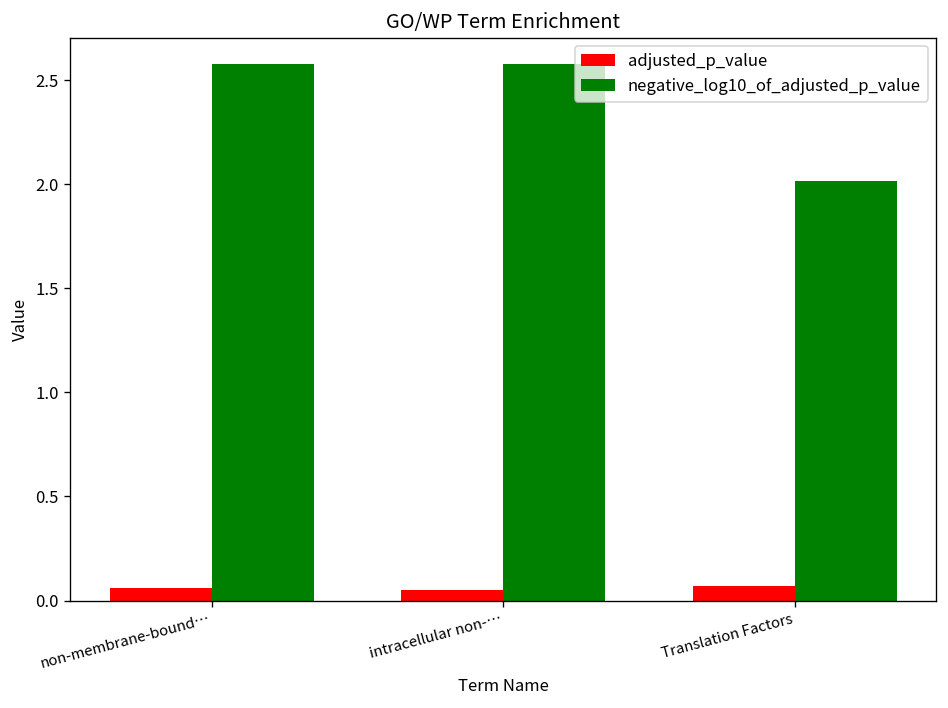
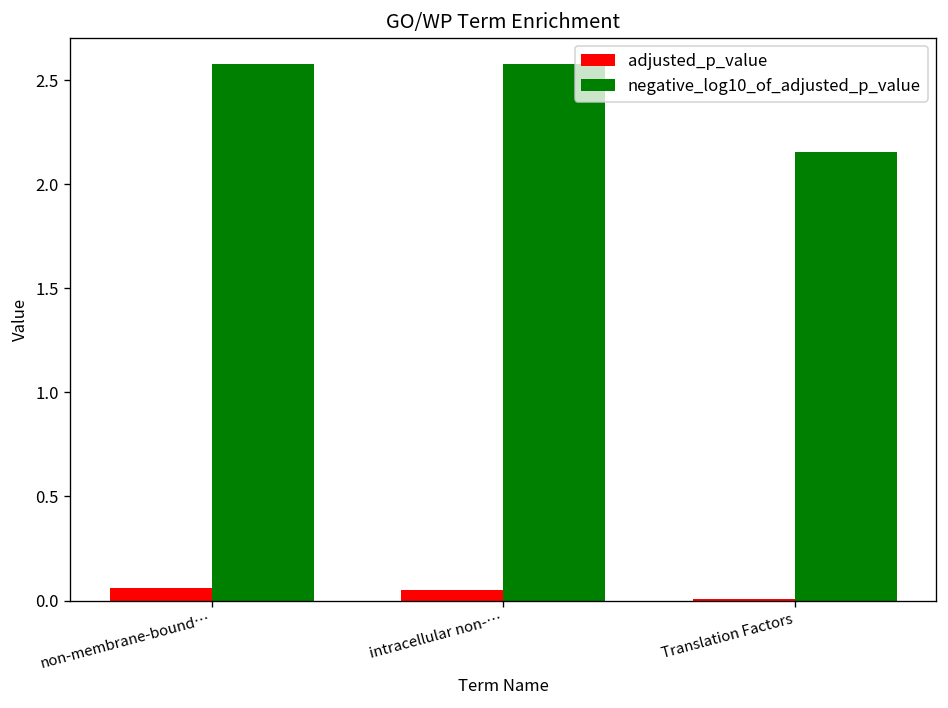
adjusted_p_value, Translation Factors: 0.07 -> 0.01
negative_log10_of_adjusted_p_value, Translation Factors: 2.02 -> 2.15
